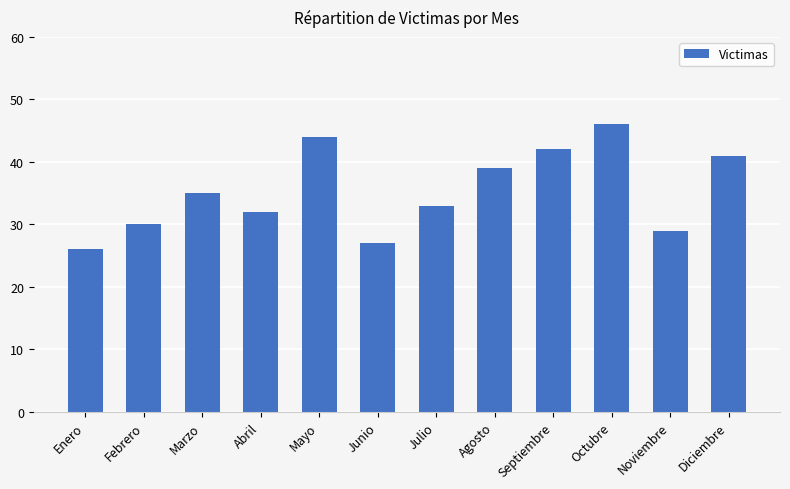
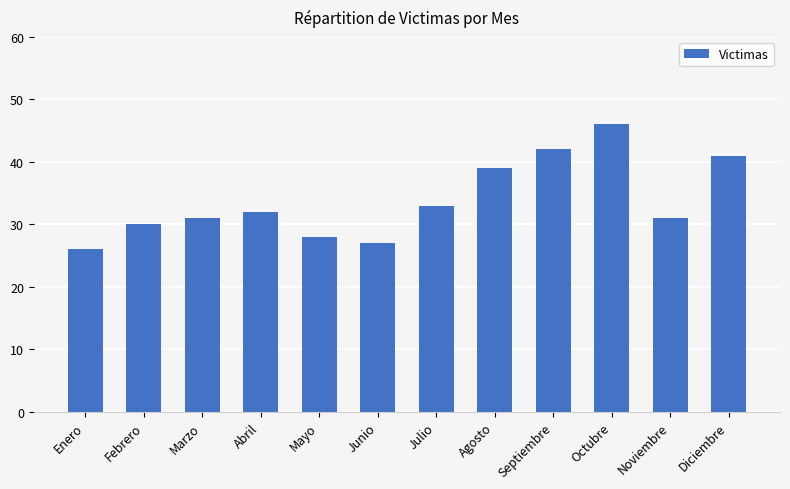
Marzo: 35 -> 31
Mayo: 44 -> 28
Noviembre: 29 -> 31
